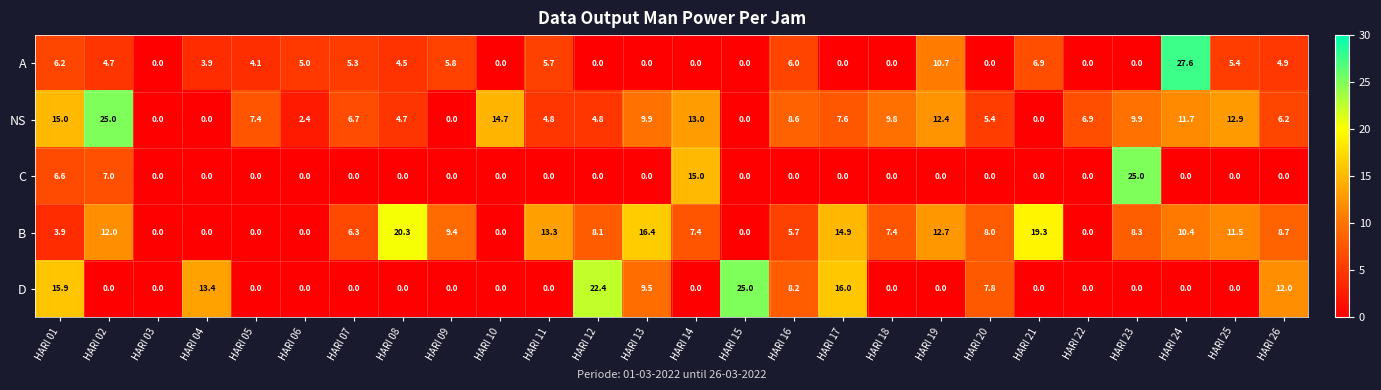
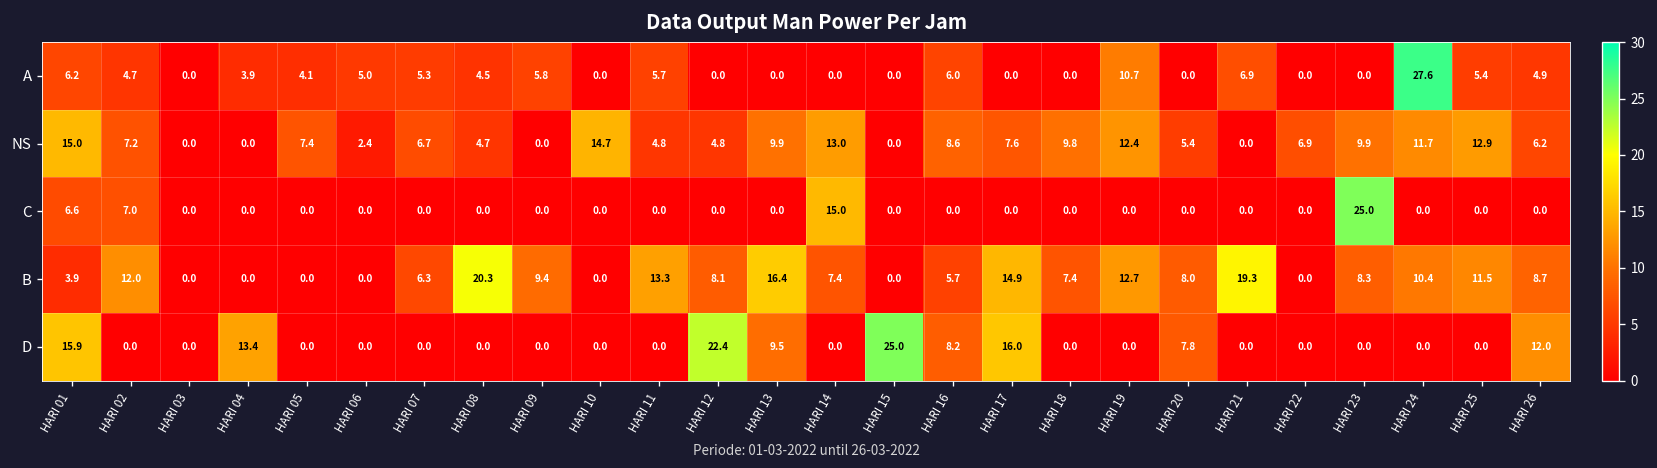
NS, HARI 02: 25.0 -> 7.2
